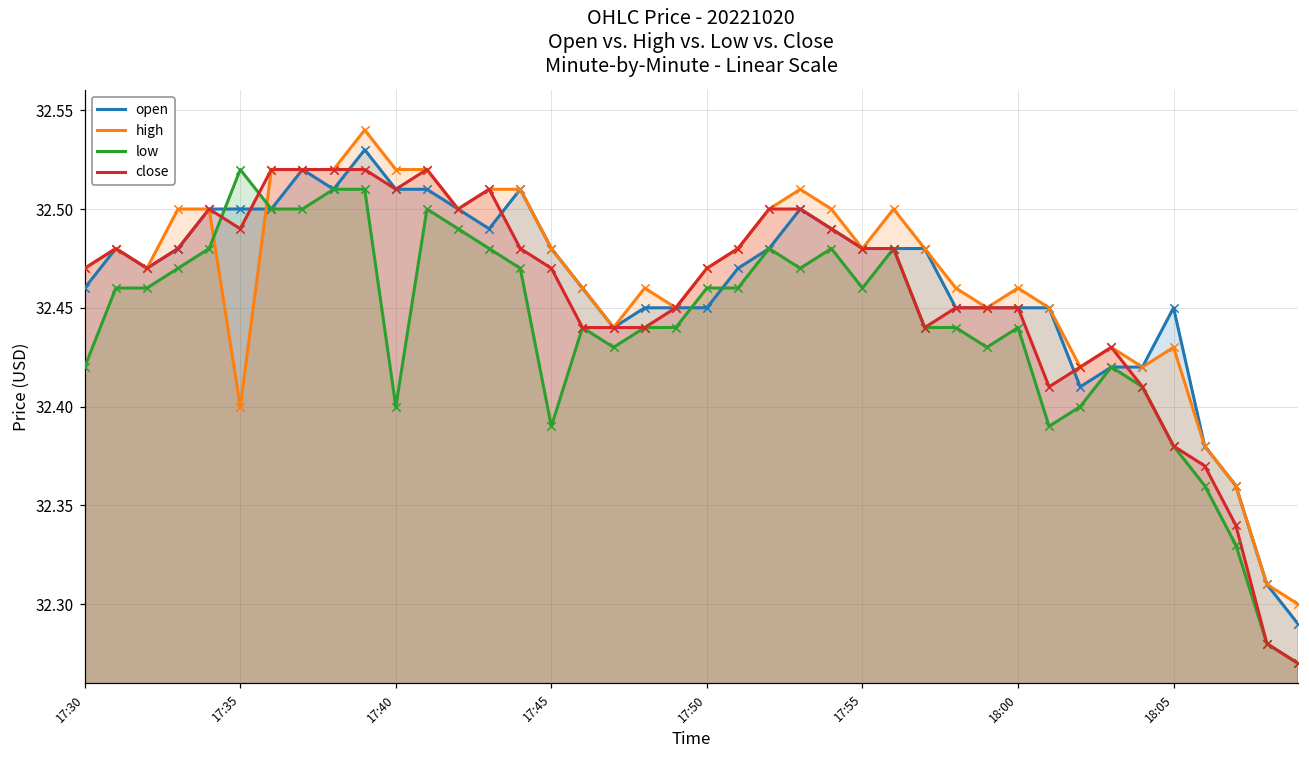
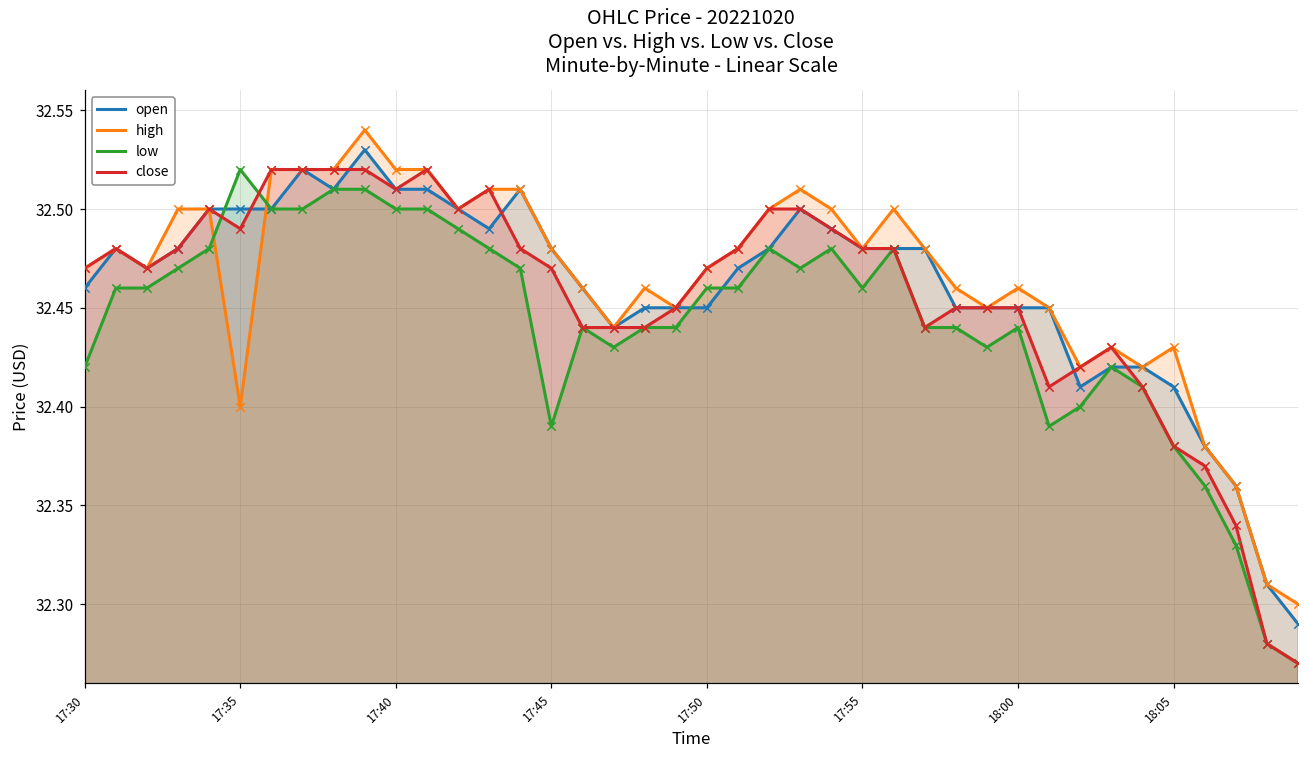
low, 17:40: 32.4 -> 32.5
open, 18:05: 32.45 -> 32.41
